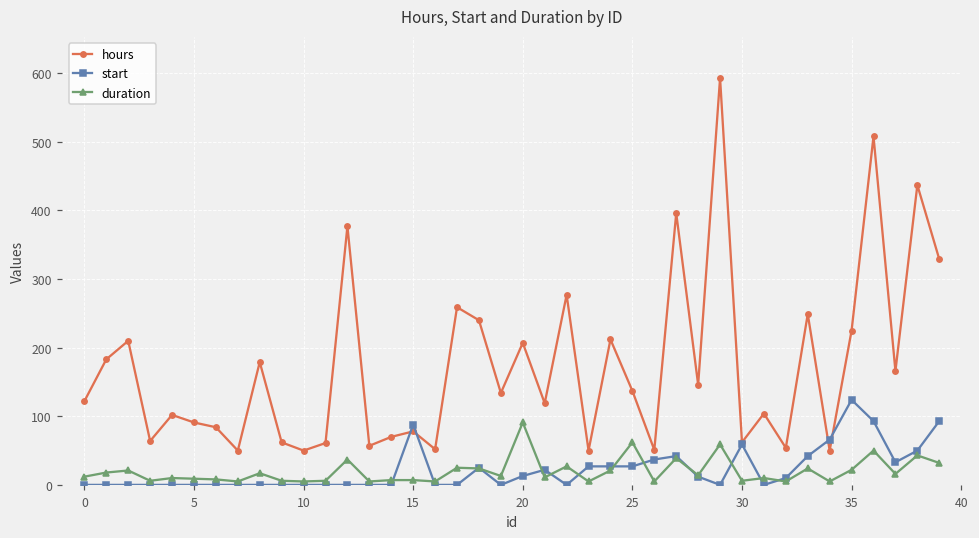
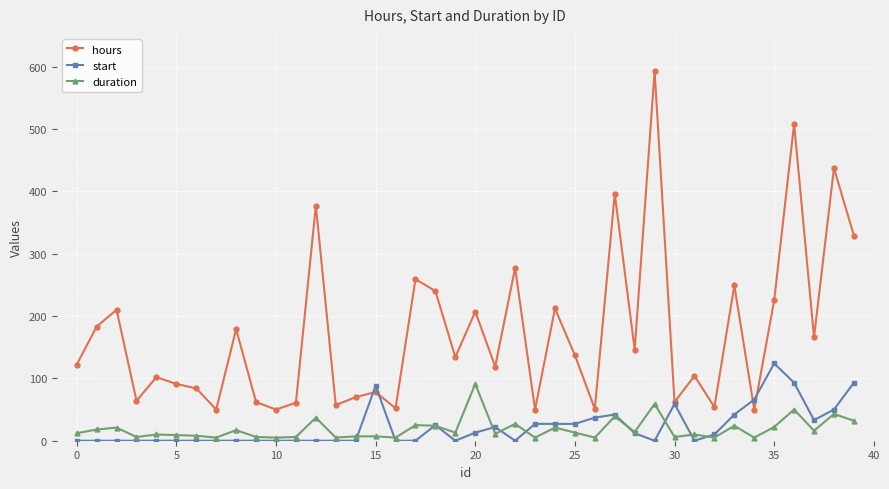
duration, 25: 60 -> 10
